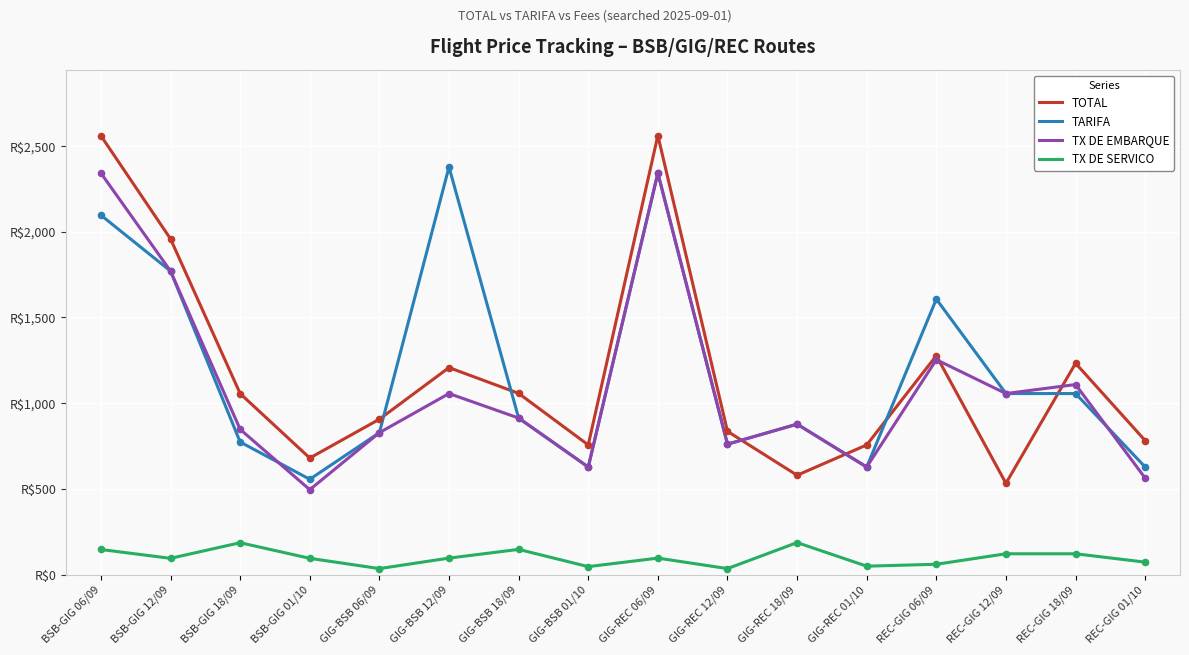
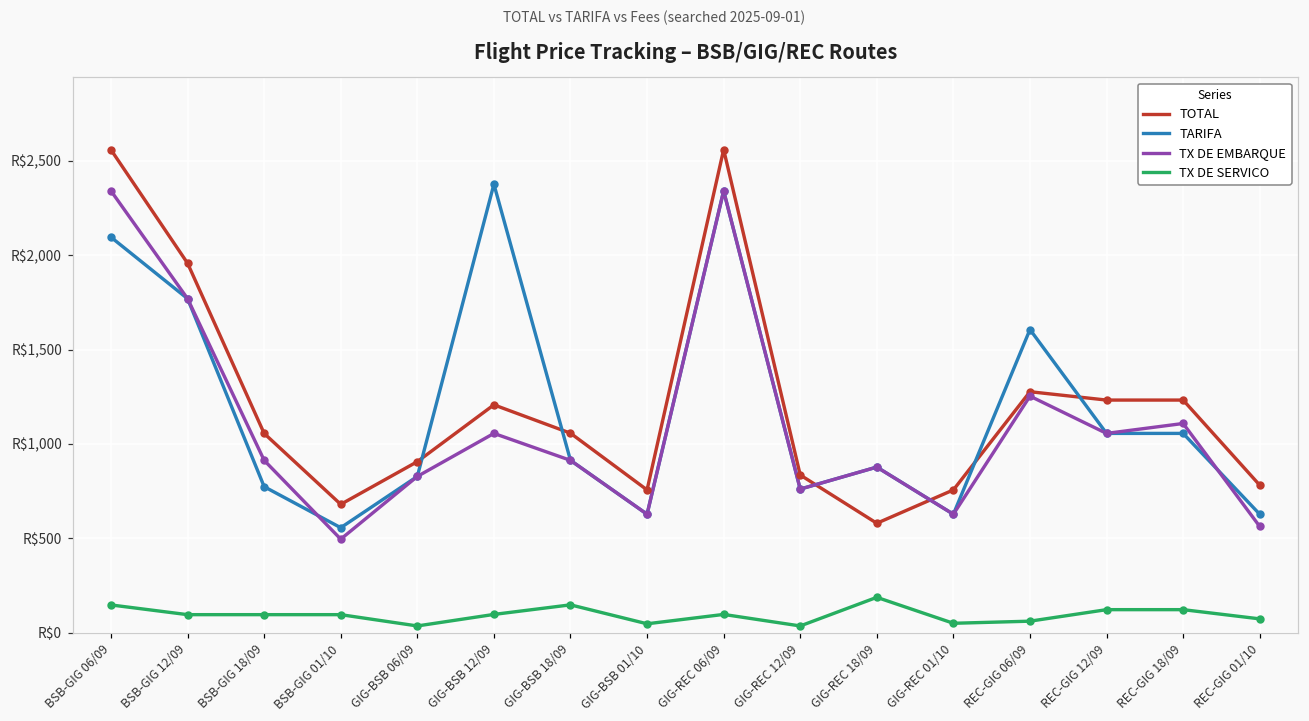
TX DE EMBARQUE, BSB-GIG 18/09: R$850 -> R$910
TX DE SERVICO, BSB-GIG 18/09: R$190 -> R$90
TOTAL, REC-GIG 12/09: R$530 -> R$1,230
